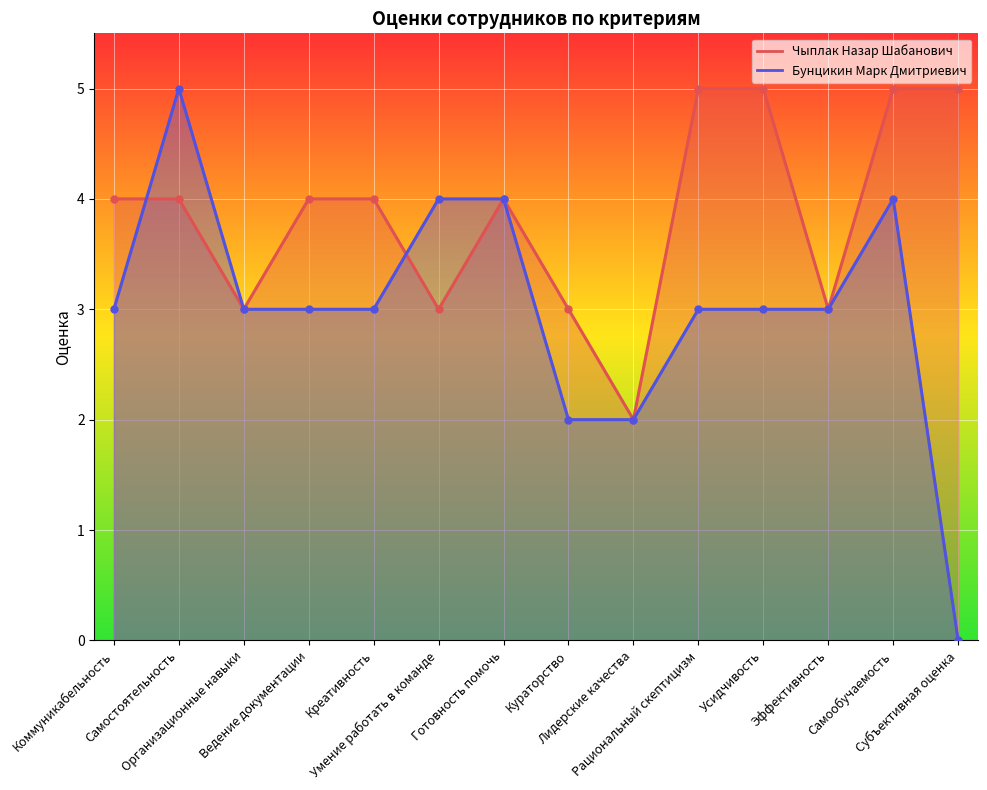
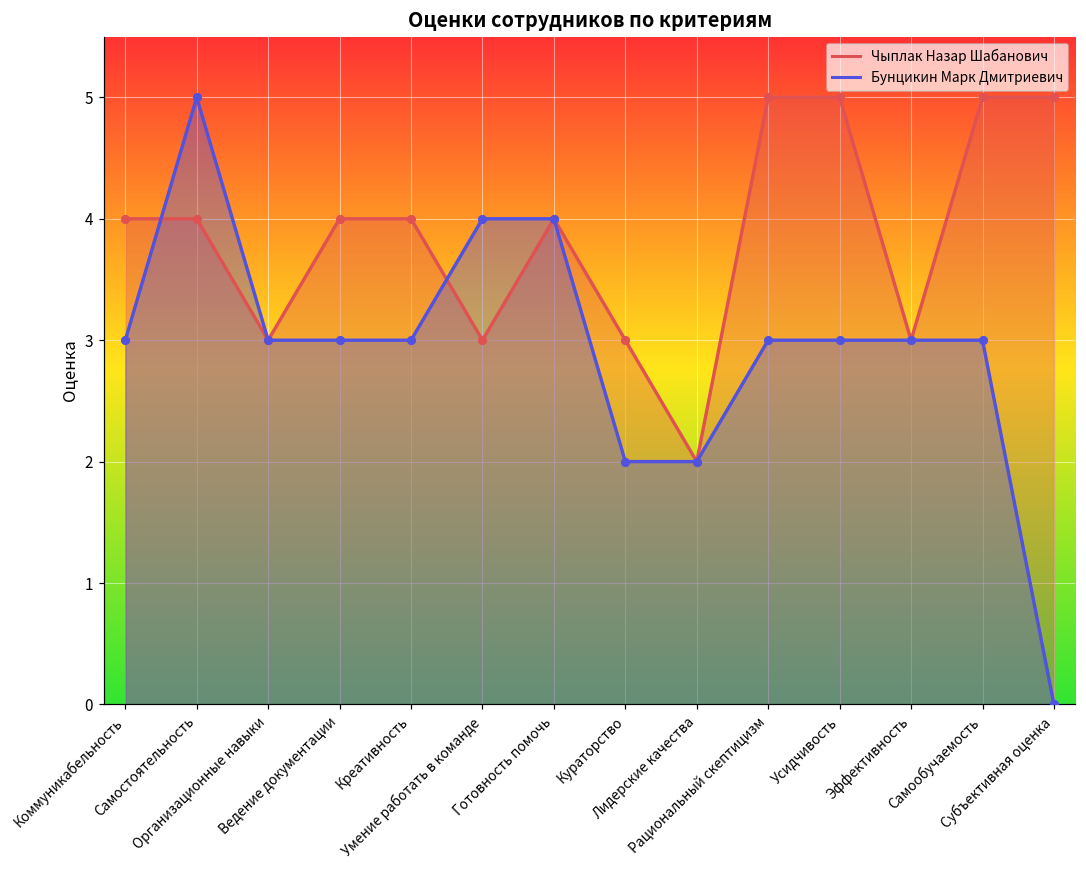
Бунцикин Марк Дмитриевич, Самообучаемость: 4 -> 3
